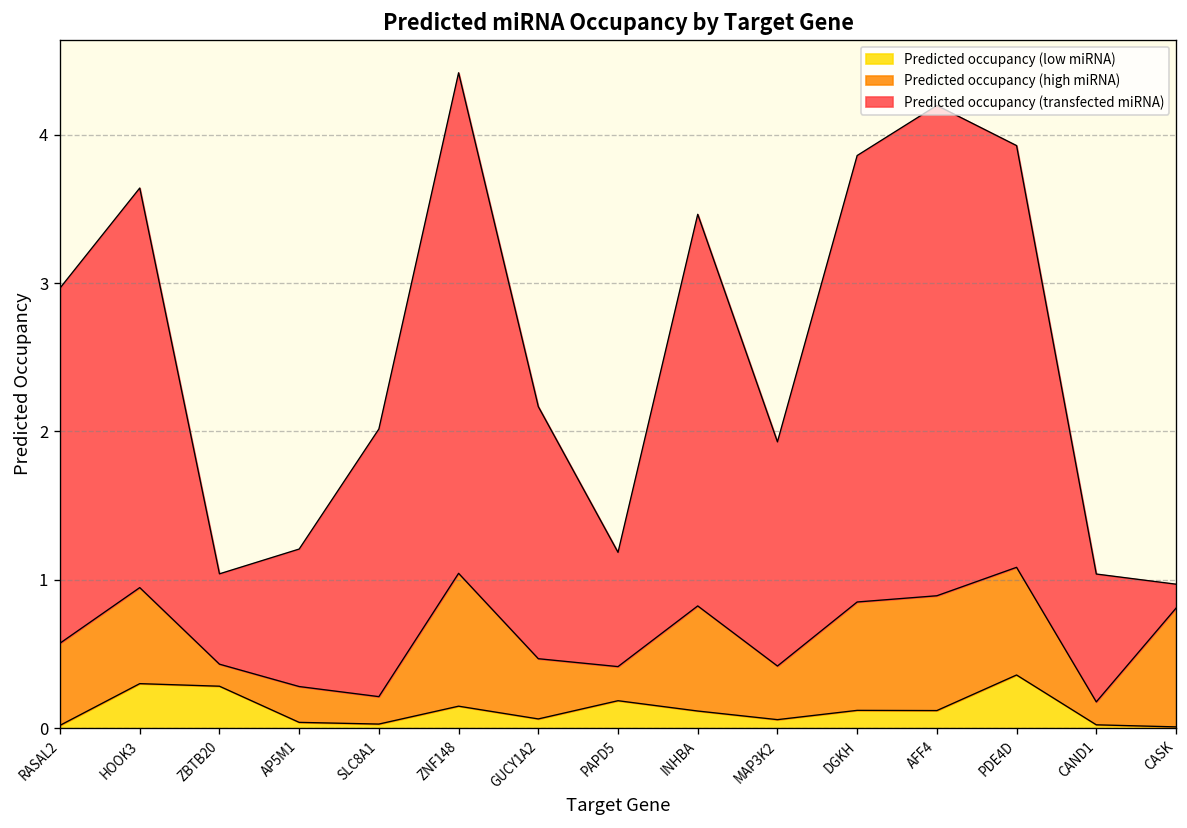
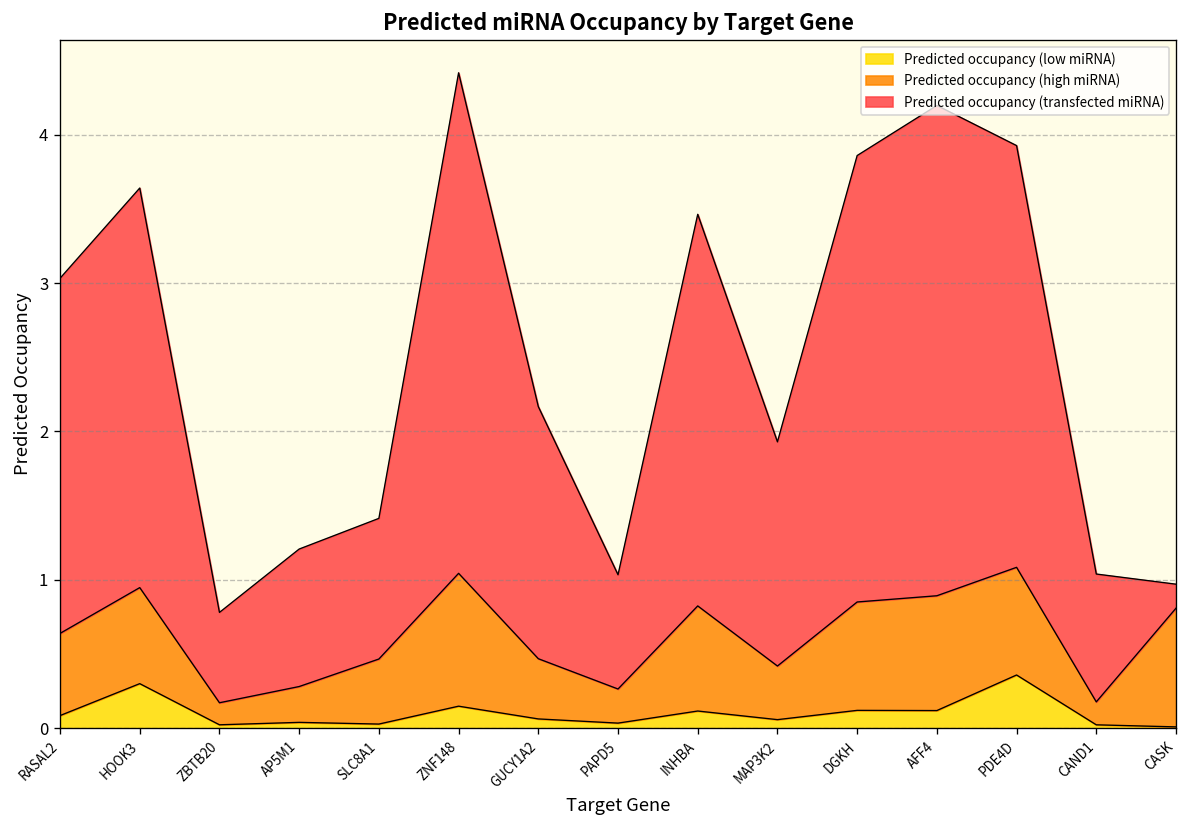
Predicted occupancy (low miRNA), RASAL2: 0.02 -> 0.08
Predicted occupancy (low miRNA), ZBTB20: 0.28 -> 0.02
Predicted occupancy (high miRNA), SLC8A1: 0.18 -> 0.44
Predicted occupancy (transfected miRNA), SLC8A1: 1.80 -> 0.95
Predicted occupancy (low miRNA), PAPD5: 0.19 -> 0.03
